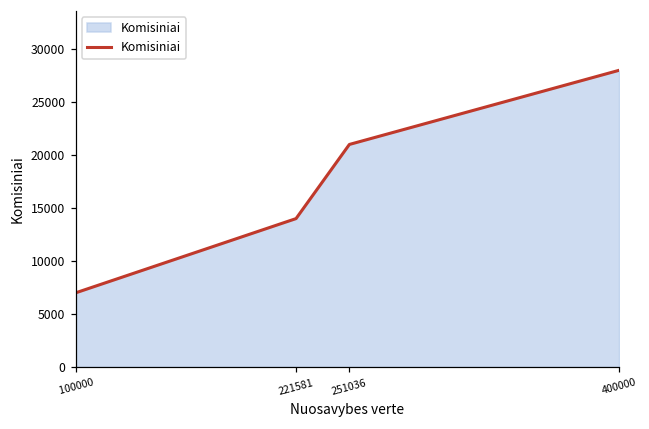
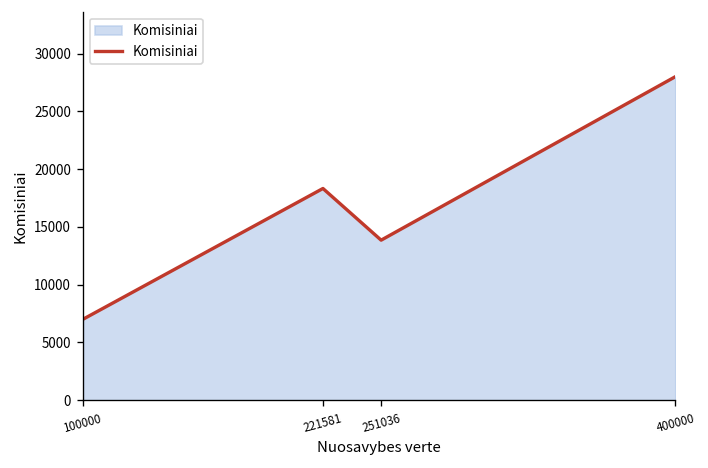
221581: 14000 -> 18000
251036: 21000 -> 14000
